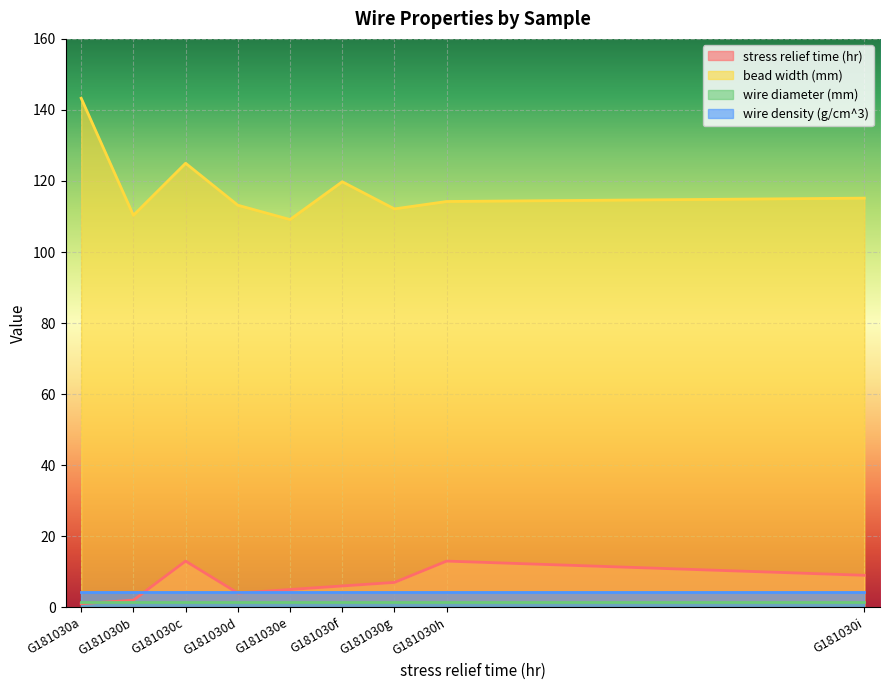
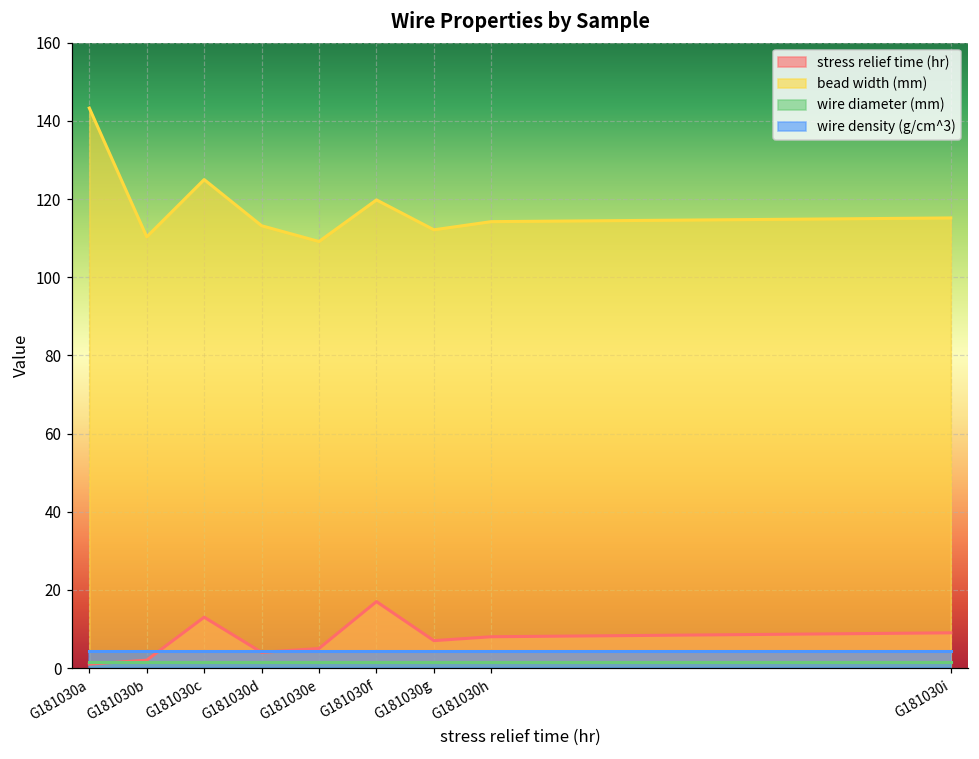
stress relief time (hr), G181030f: 6 -> 17
stress relief time (hr), G181030h: 13 -> 8
